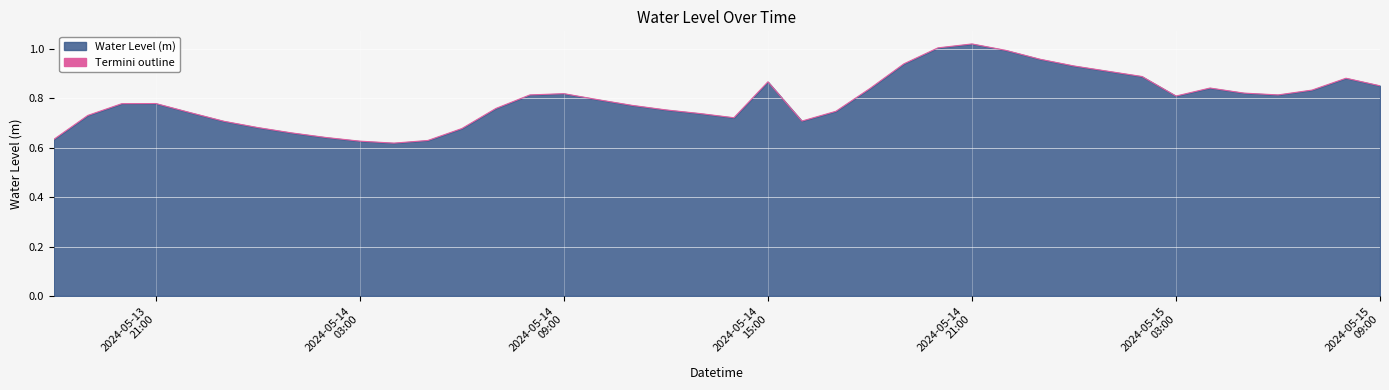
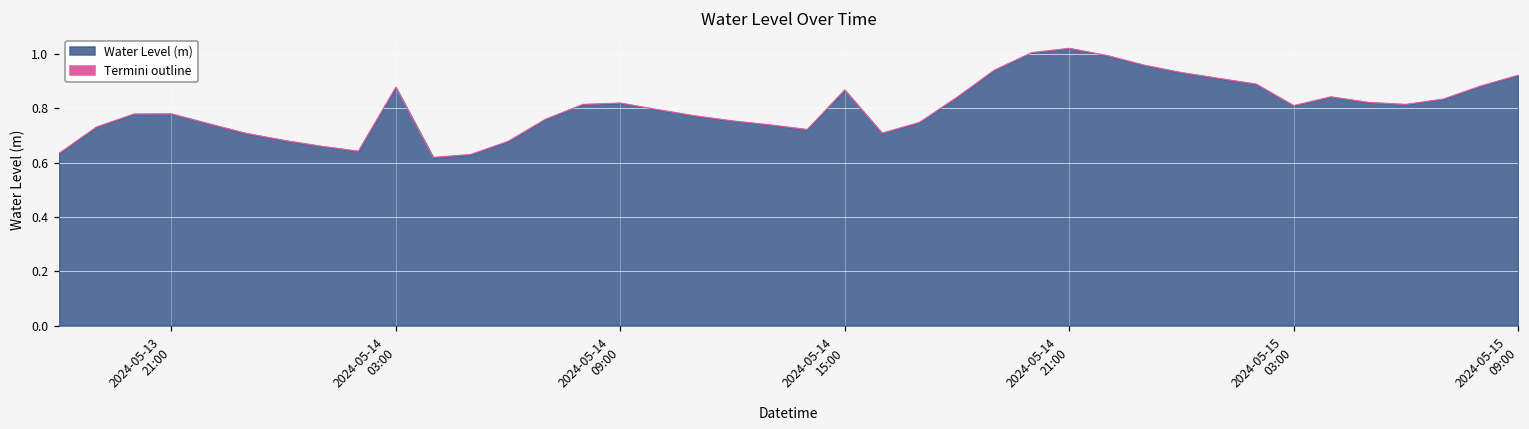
2024-05-14 03:00: 0.63 -> 0.88
2024-05-15 09:00: 0.85 -> 0.92
